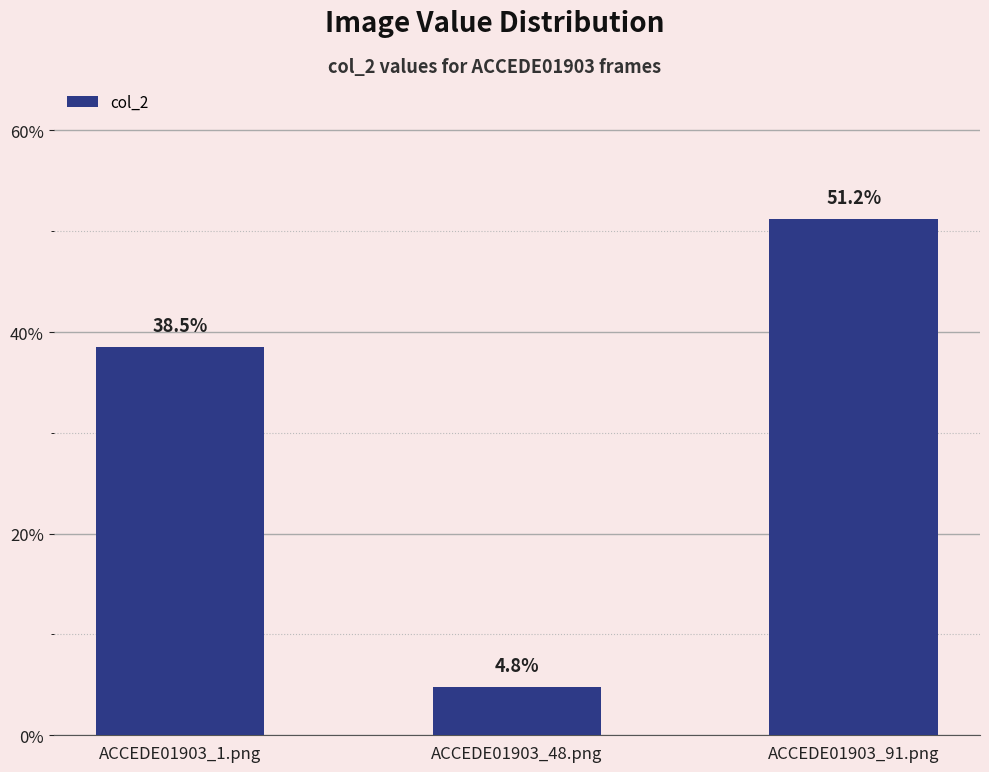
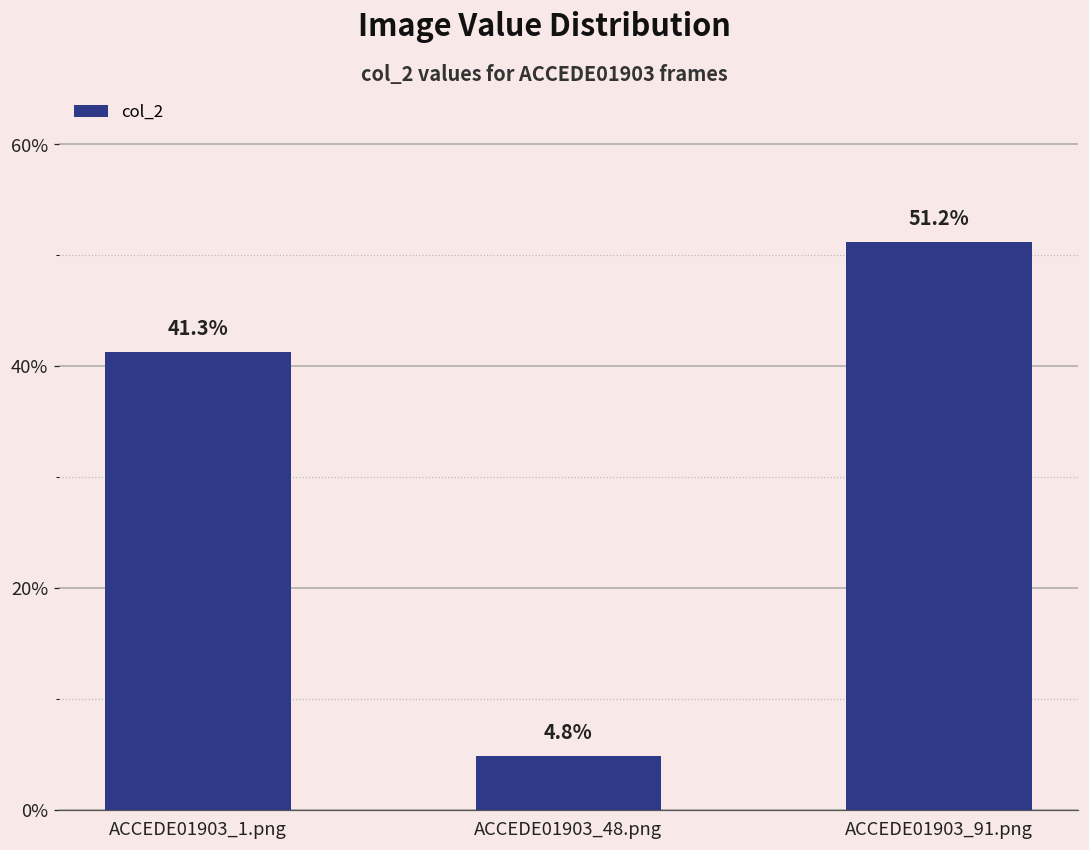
ACCEDE01903_1.png: 38.5% -> 41.3%
